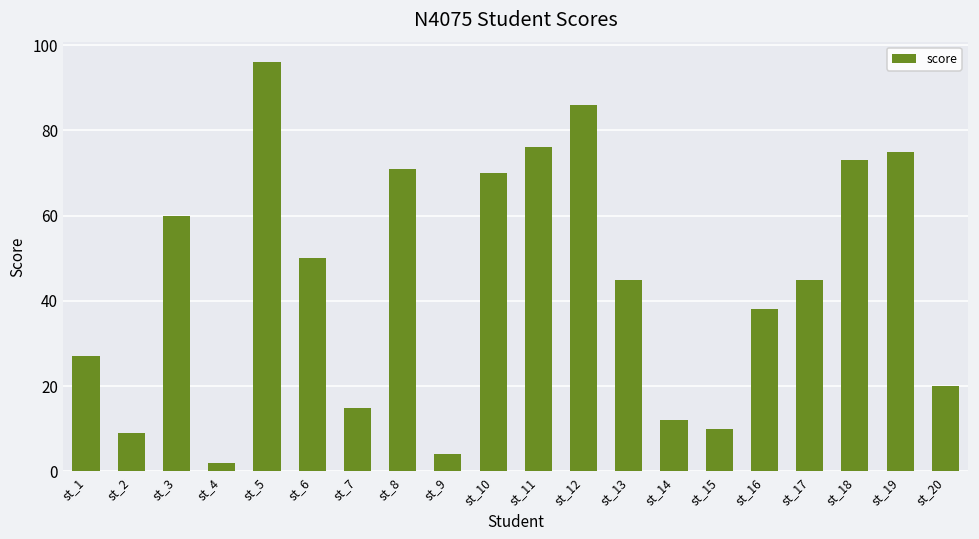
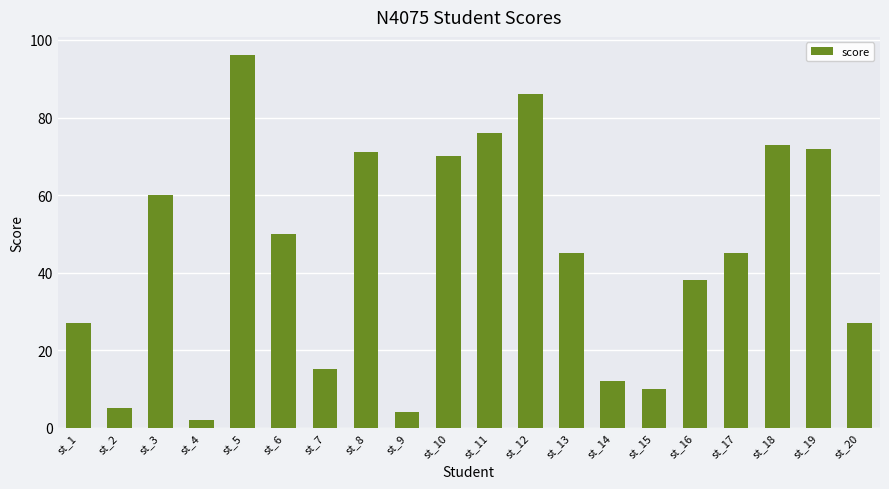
st_2: 9 -> 5
st_19: 75 -> 72
st_20: 20 -> 27
